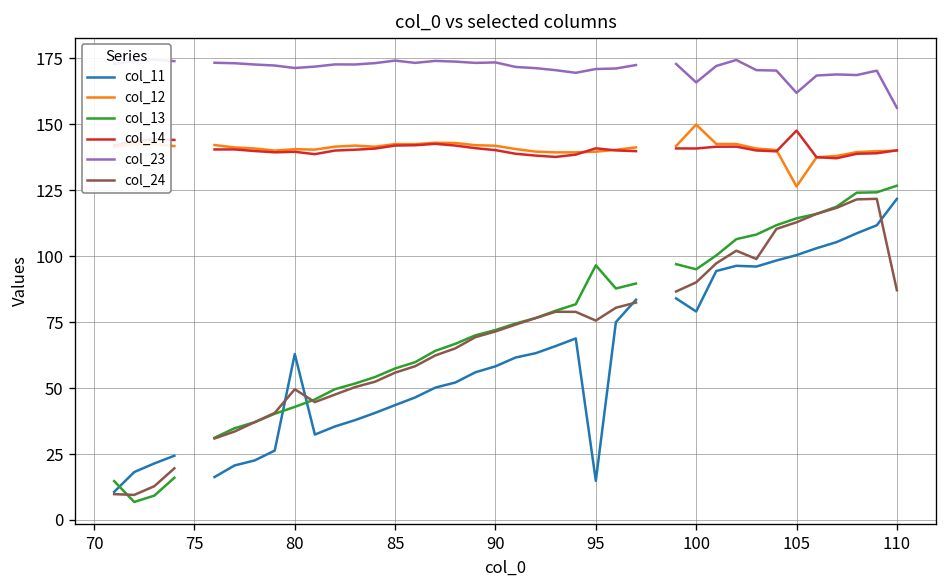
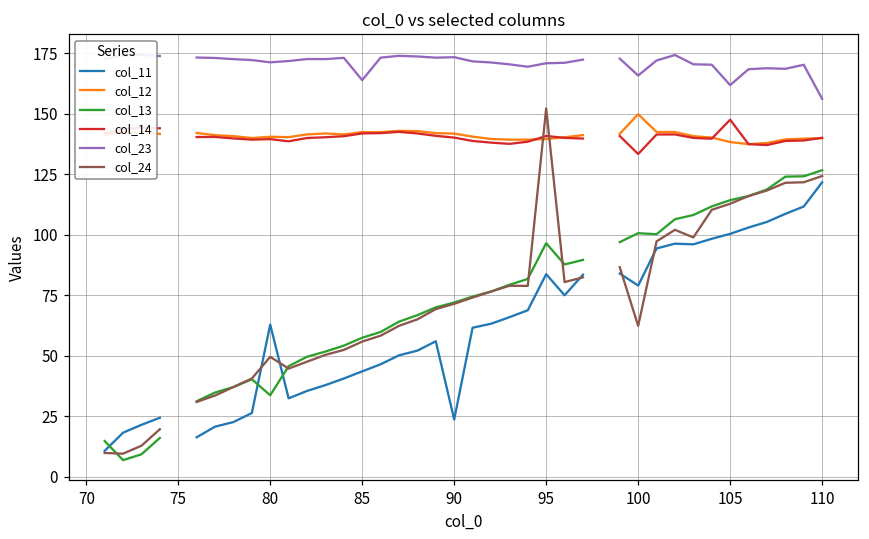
col_13, 80: 43 -> 34
col_23, 85: 174 -> 164
col_11, 90: 58 -> 24
col_11, 95: 15 -> 84
col_24, 95: 76 -> 152
col_13, 100: 95 -> 101
col_14, 100: 141 -> 133
col_24, 100: 90 -> 62
col_12, 105: 126 -> 138
col_24, 110: 87 -> 124
